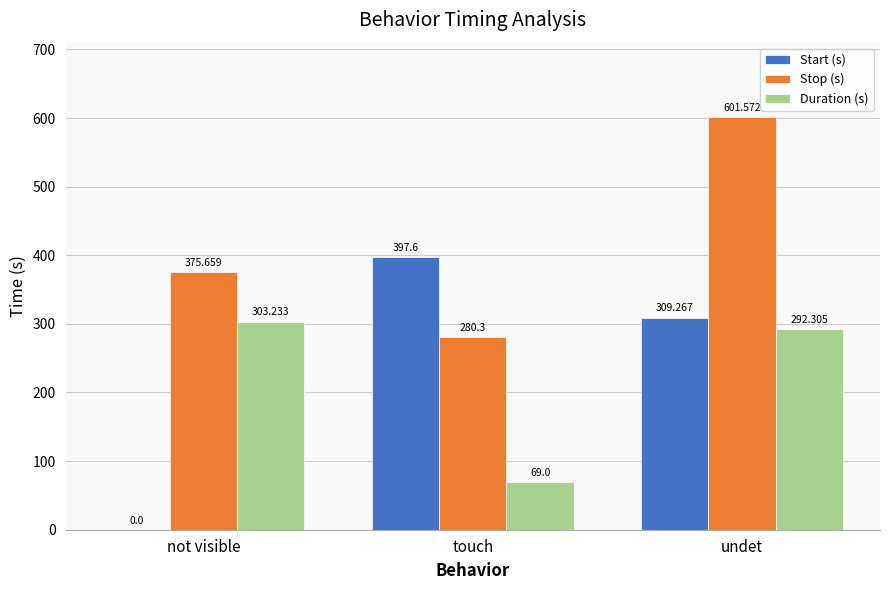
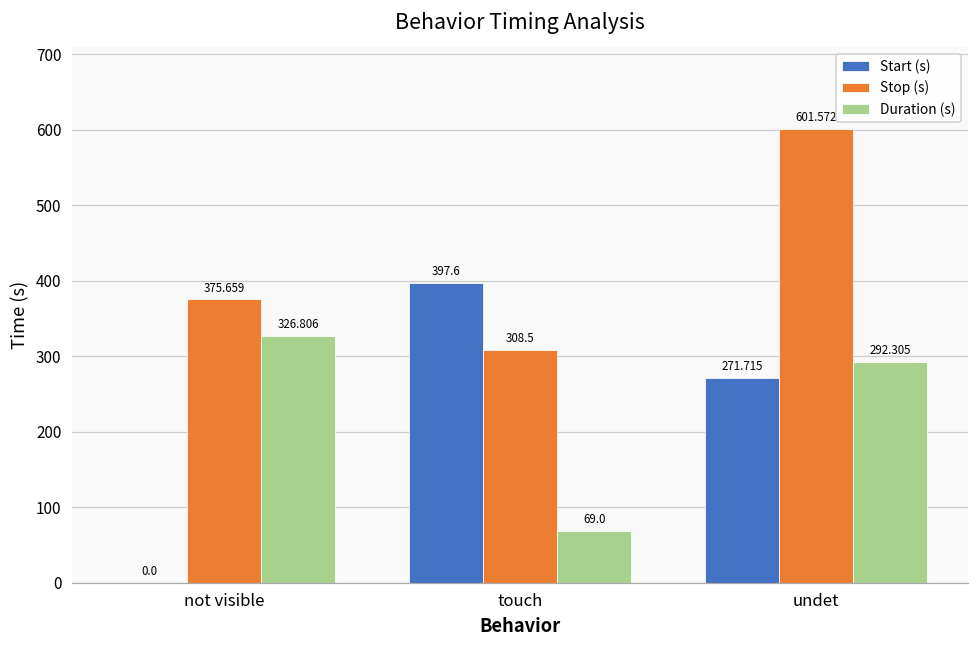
Duration (s), not visible: 303.233 -> 326.806
Stop (s), touch: 280.3 -> 308.5
Start (s), undet: 309.267 -> 271.715
